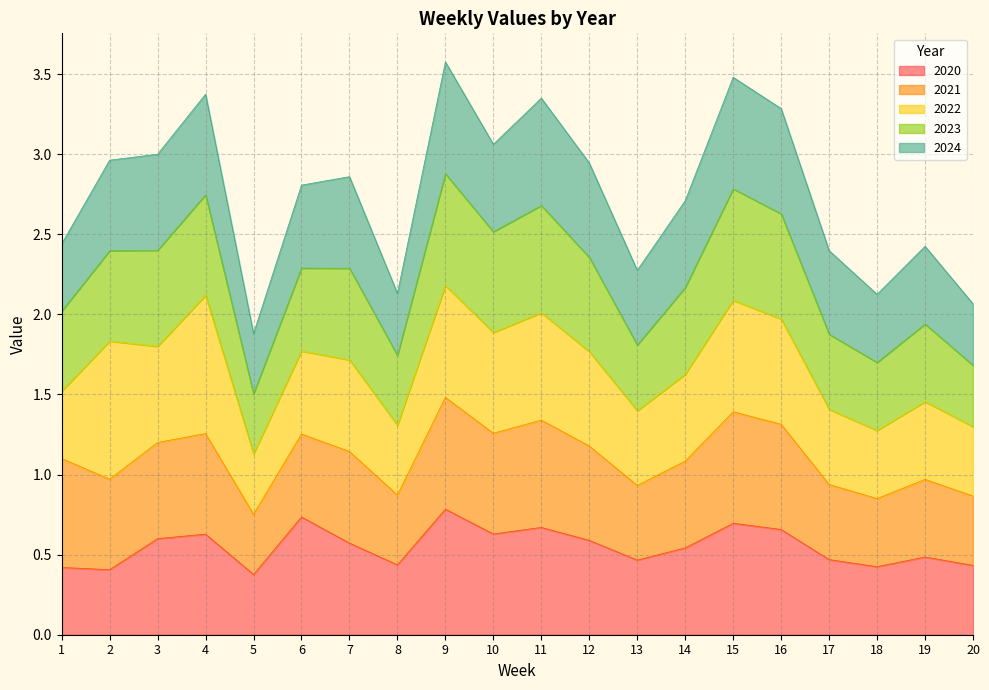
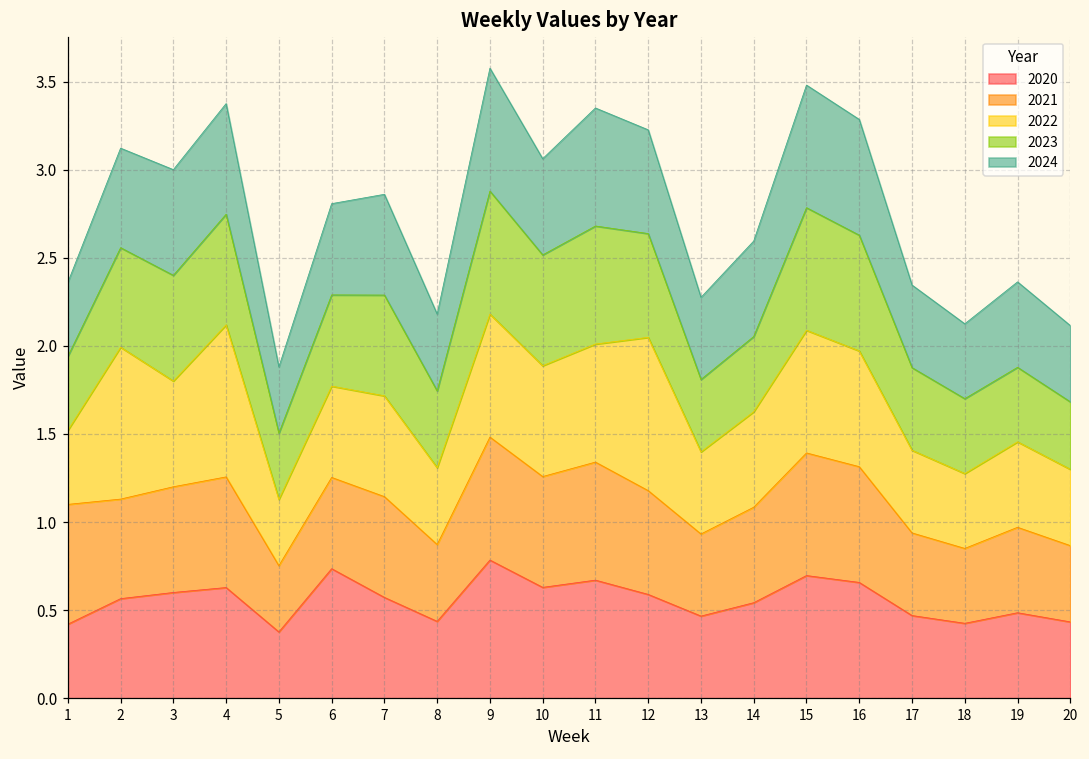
2023, 1: 0.50 -> 0.42
2020, 2: 0.41 -> 0.57
2024, 8: 0.39 -> 0.44
2022, 12: 0.59 -> 0.87
2023, 14: 0.54 -> 0.43
2024, 17: 0.52 -> 0.47
2023, 19: 0.48 -> 0.42
2024, 20: 0.38 -> 0.43
